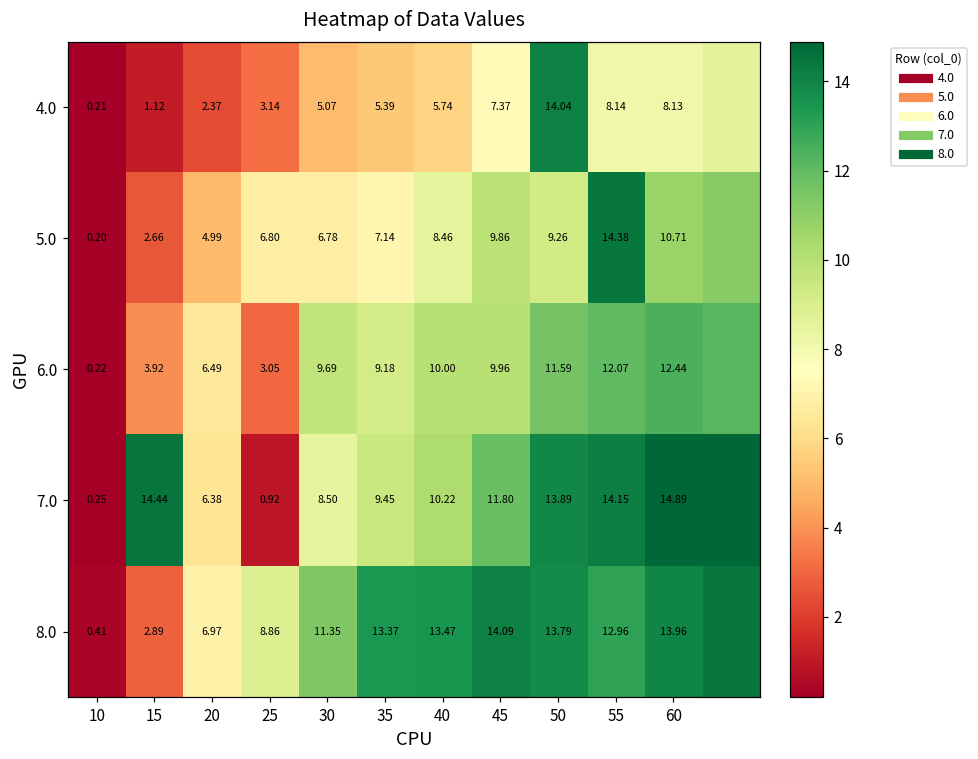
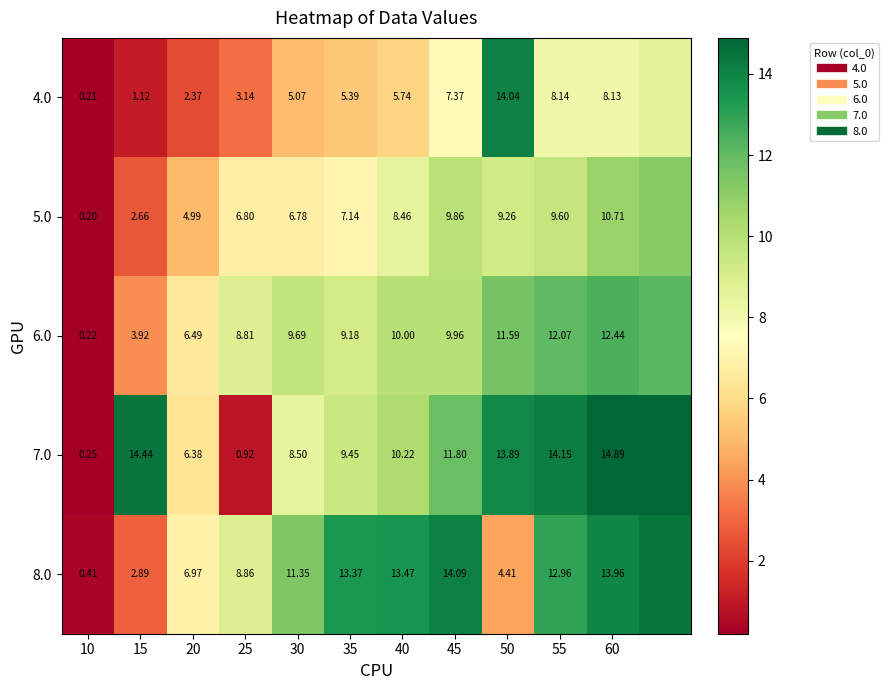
5.0, 55: 14.38 -> 9.60
6.0, 25: 3.05 -> 8.81
8.0, 50: 13.79 -> 4.41
